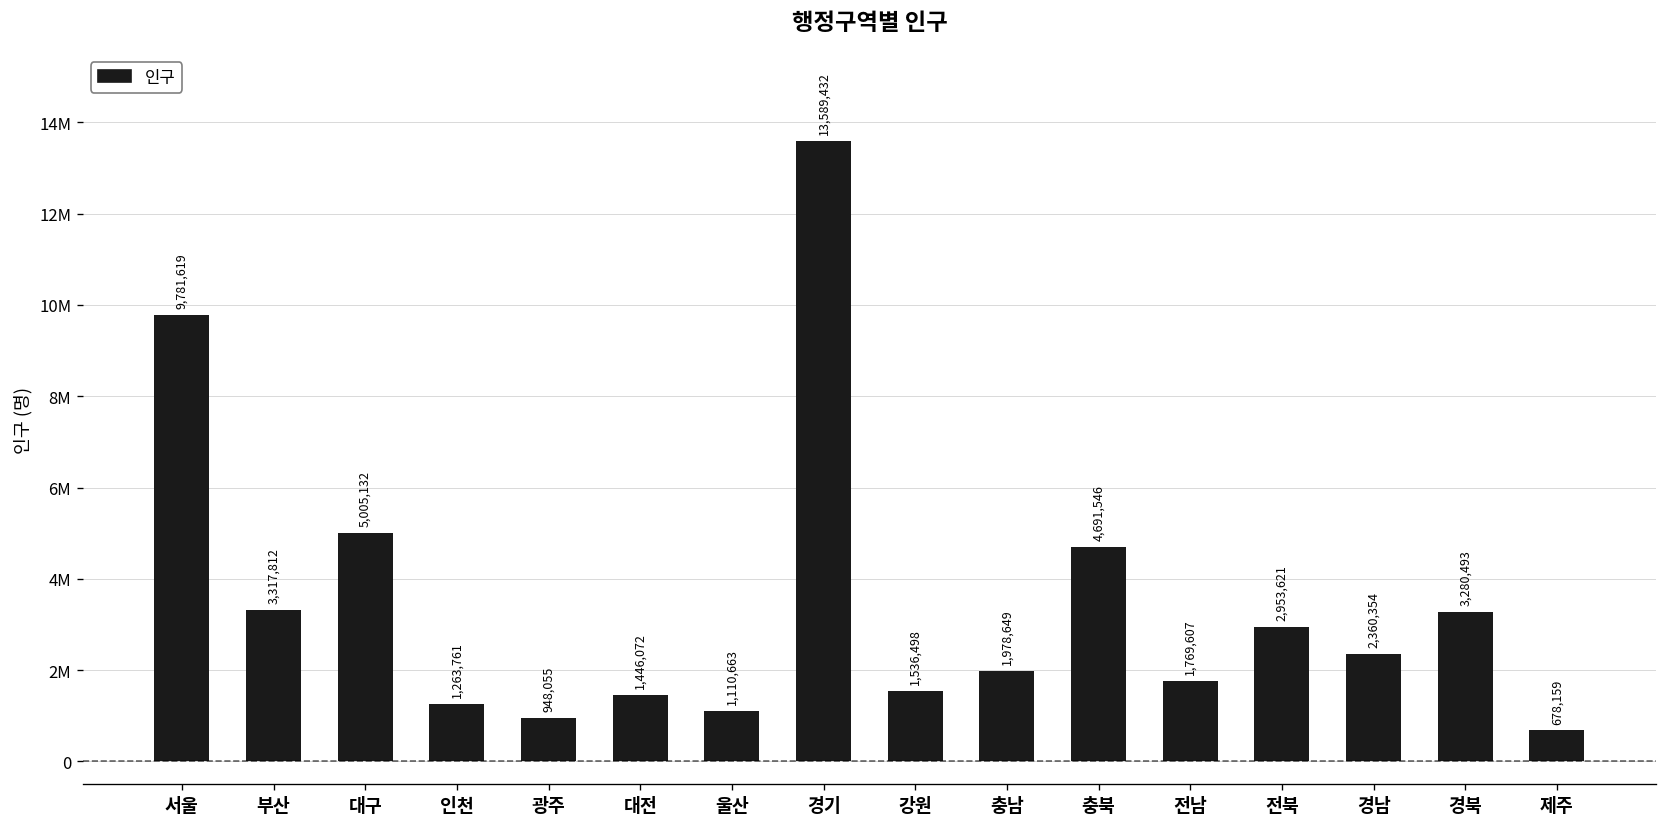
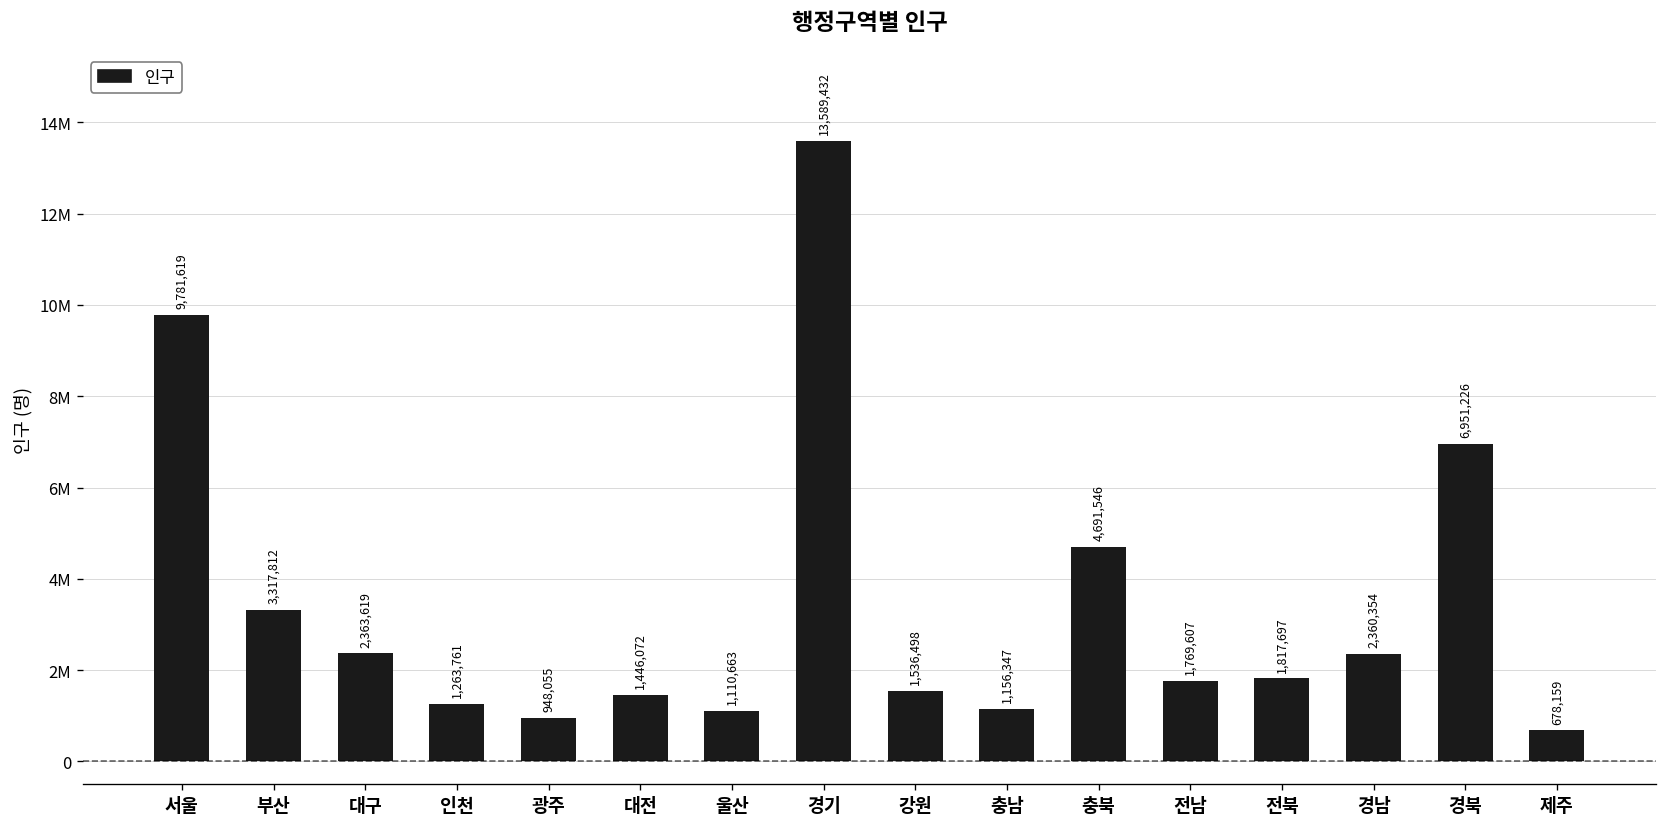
대구: 5,005,132 -> 2,363,619
충남: 1,978,649 -> 1,156,347
전북: 2,953,621 -> 1,817,697
경북: 3,280,493 -> 6,951,226
